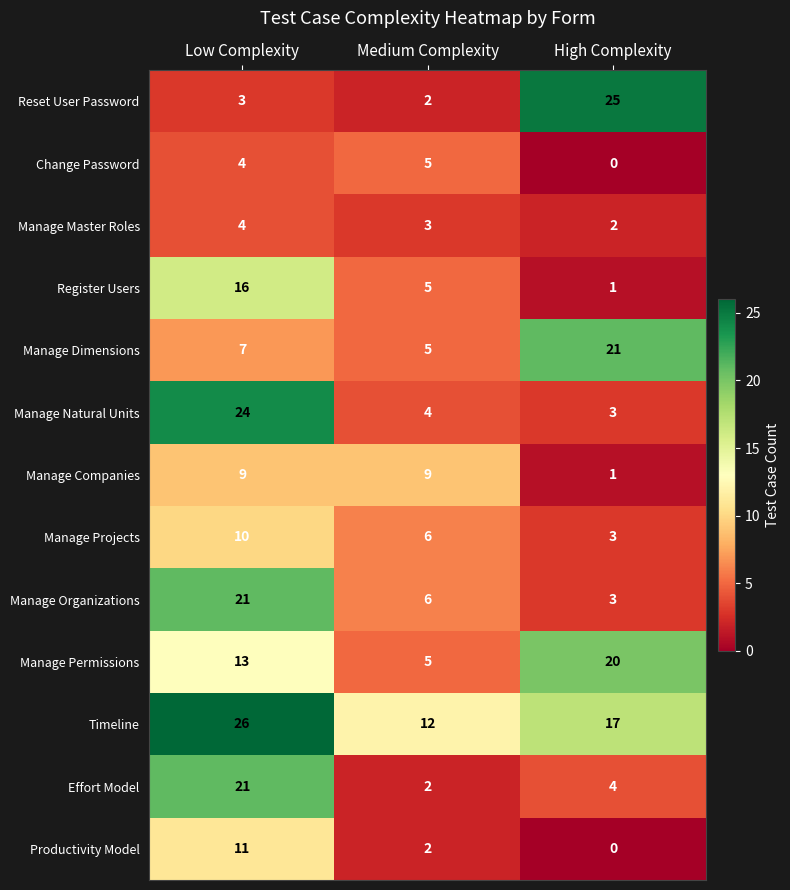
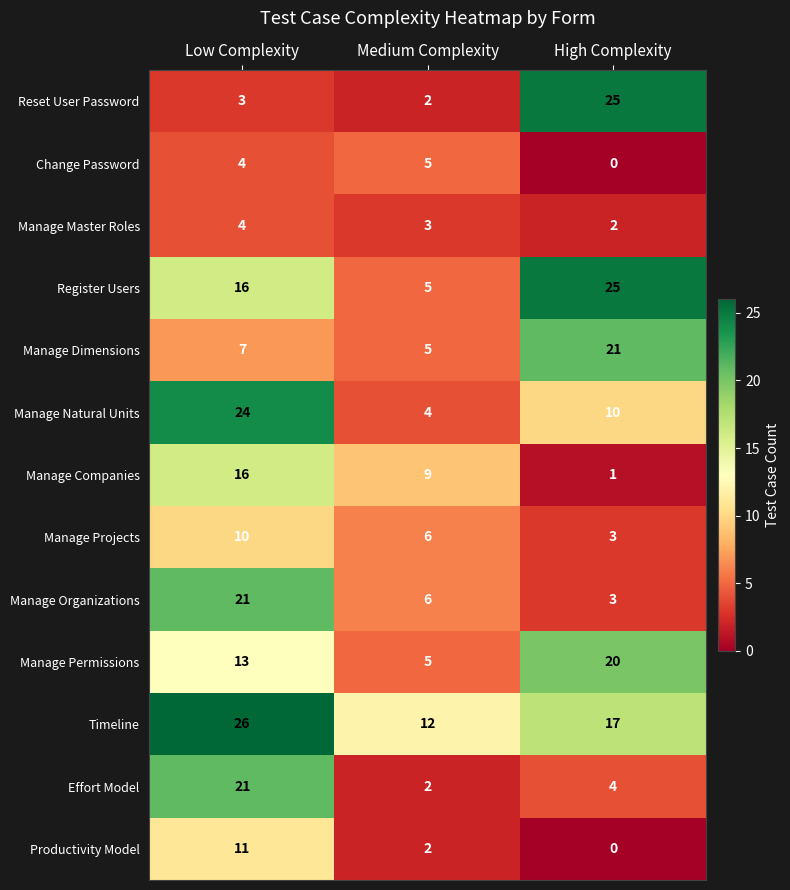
Register Users, High Complexity: 1 -> 25
Manage Natural Units, High Complexity: 3 -> 10
Manage Companies, Low Complexity: 9 -> 16
